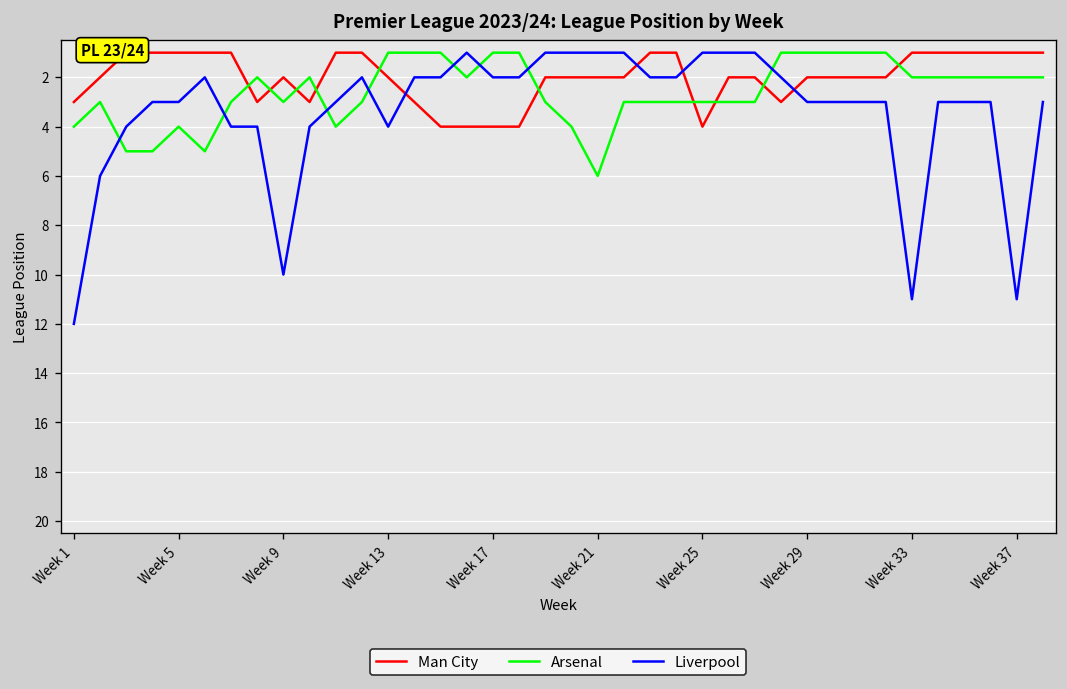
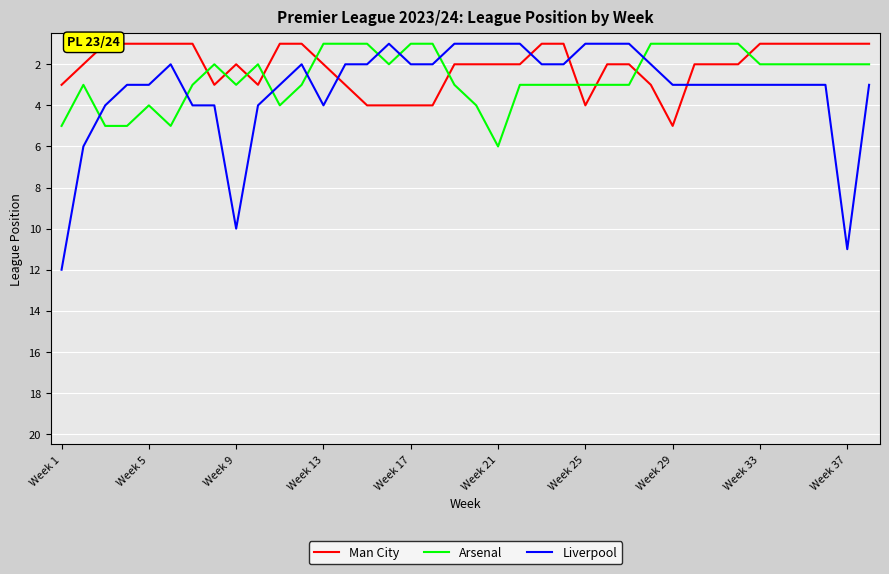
Arsenal, Week 1: 4 -> 5
Man City, Week 29: 2 -> 5
Liverpool, Week 33: 11 -> 3
